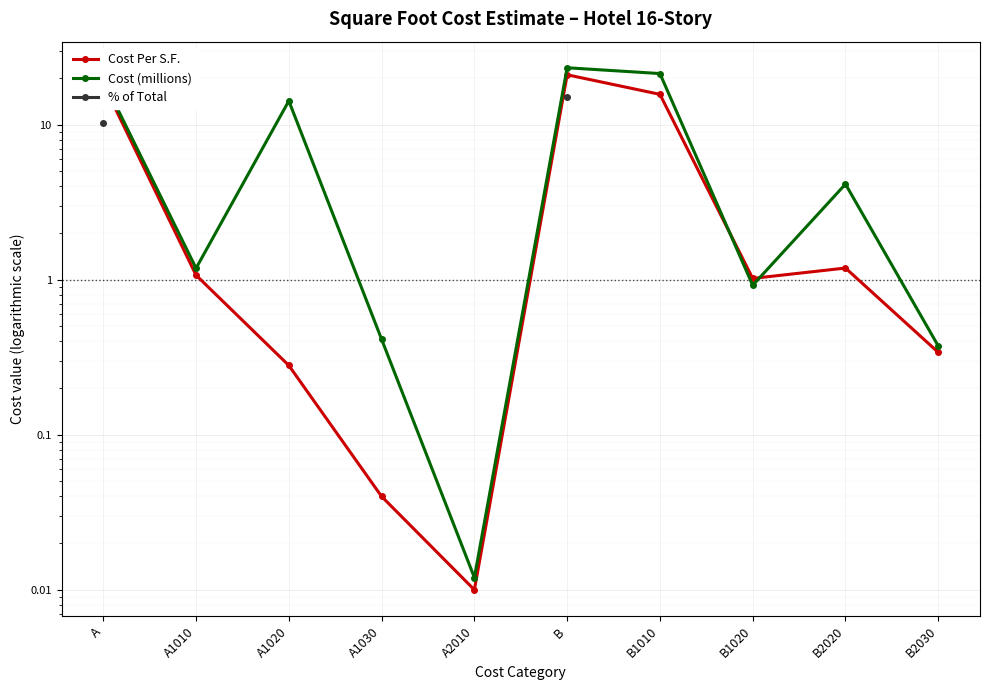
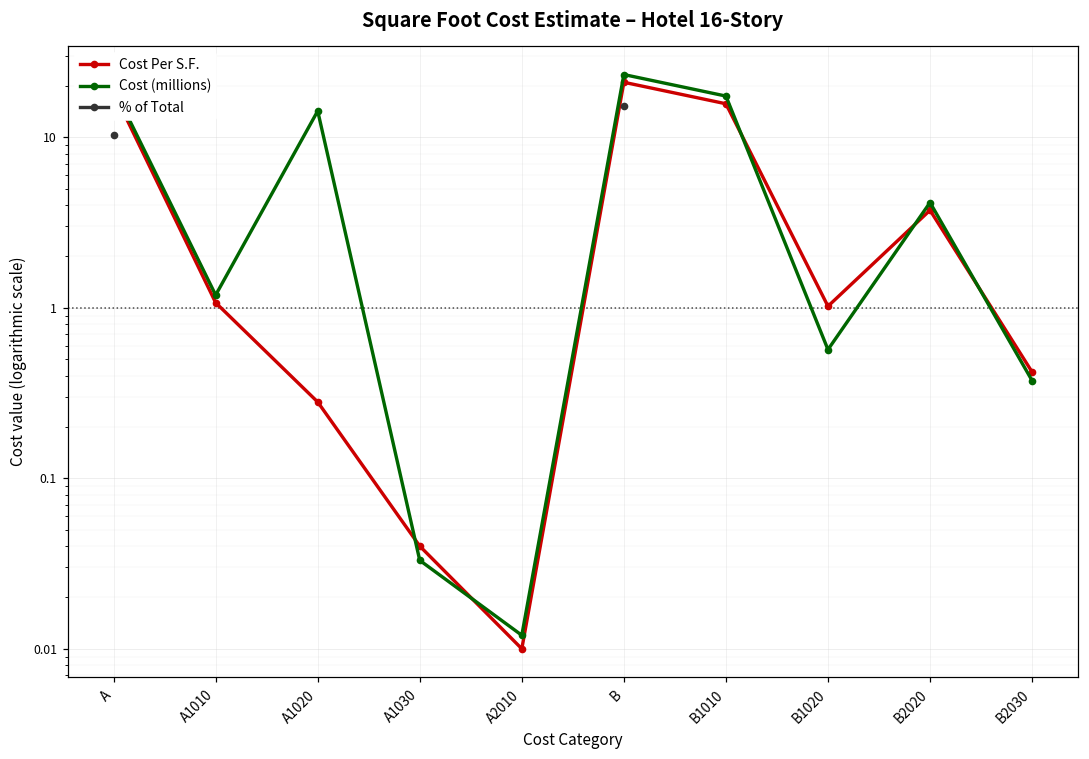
Cost (millions), A1030: 0.41 -> 0.033
Cost (millions), B1010: 21 -> 17
Cost (millions), B1020: 0.9 -> 0.57
Cost Per S.F., B2020: 1.2 -> 3.7
Cost Per S.F., B2030: 0.34 -> 0.42
